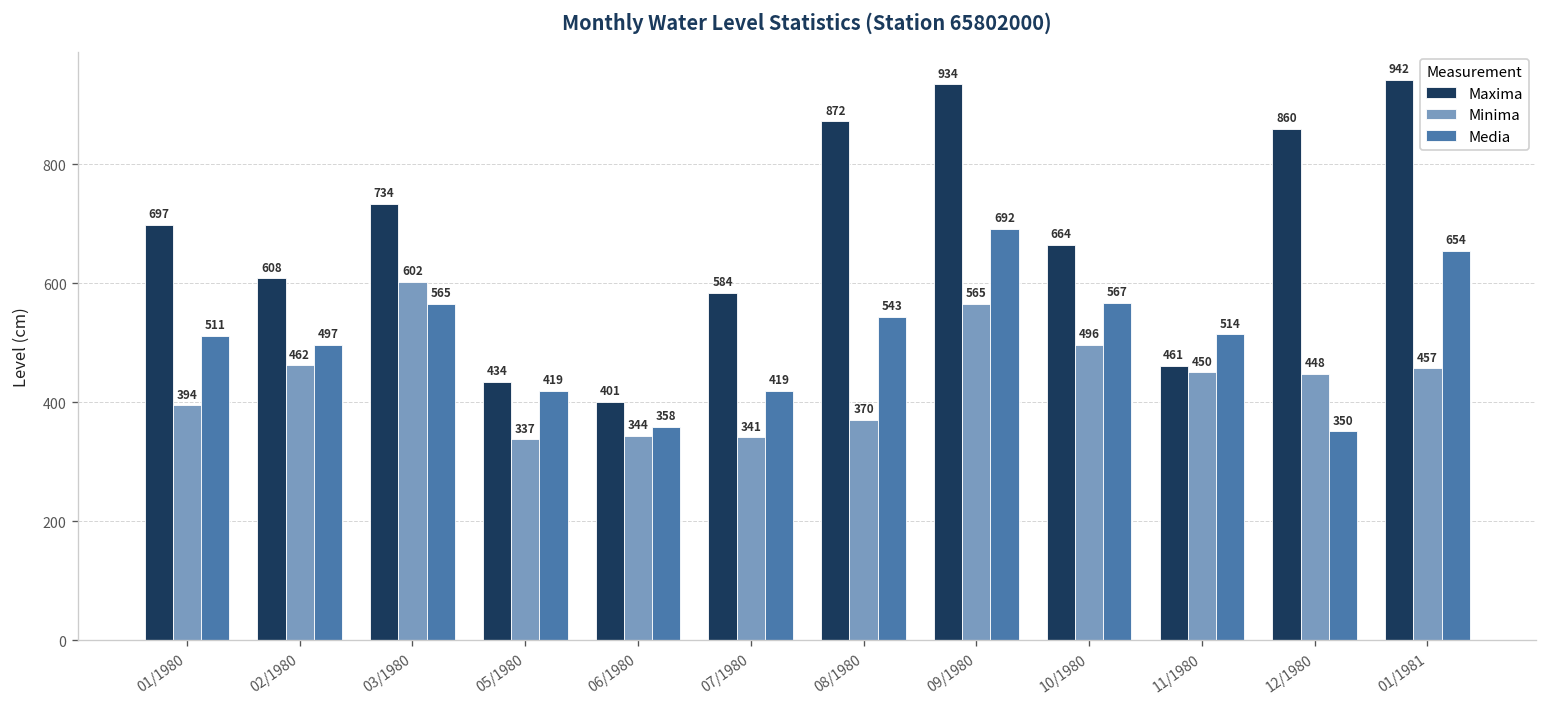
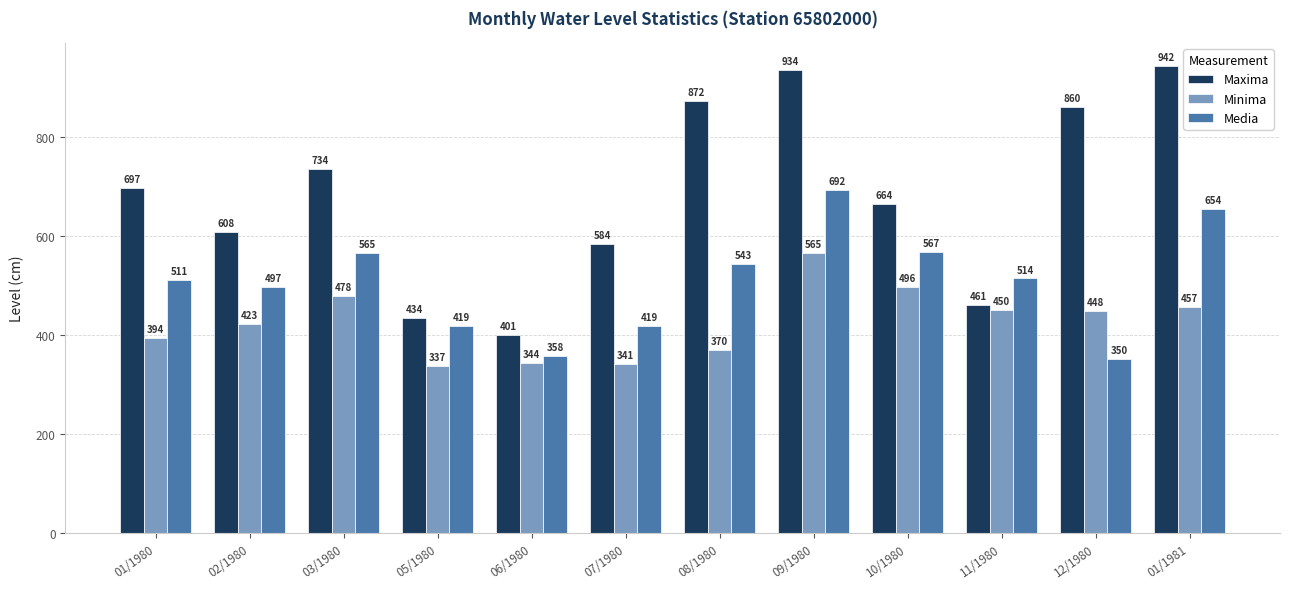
Minima, 02/1980: 462 -> 423
Minima, 03/1980: 602 -> 478
